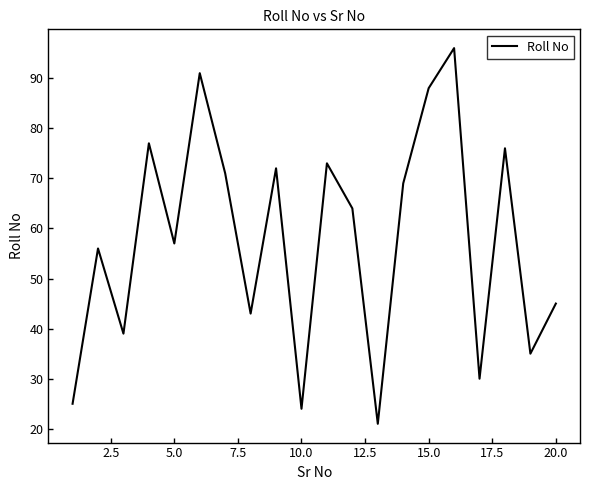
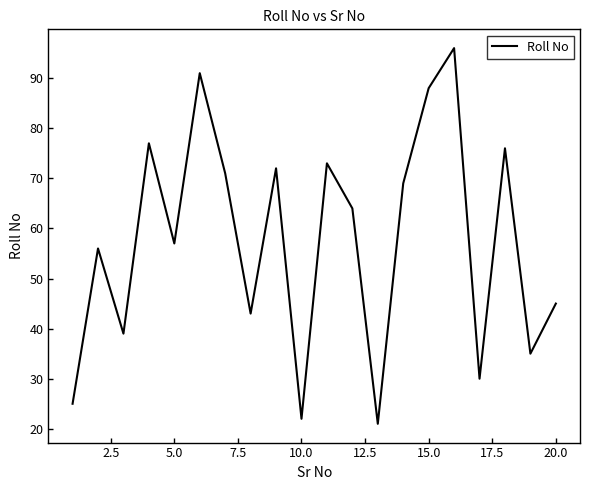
10.0: 24 -> 22
